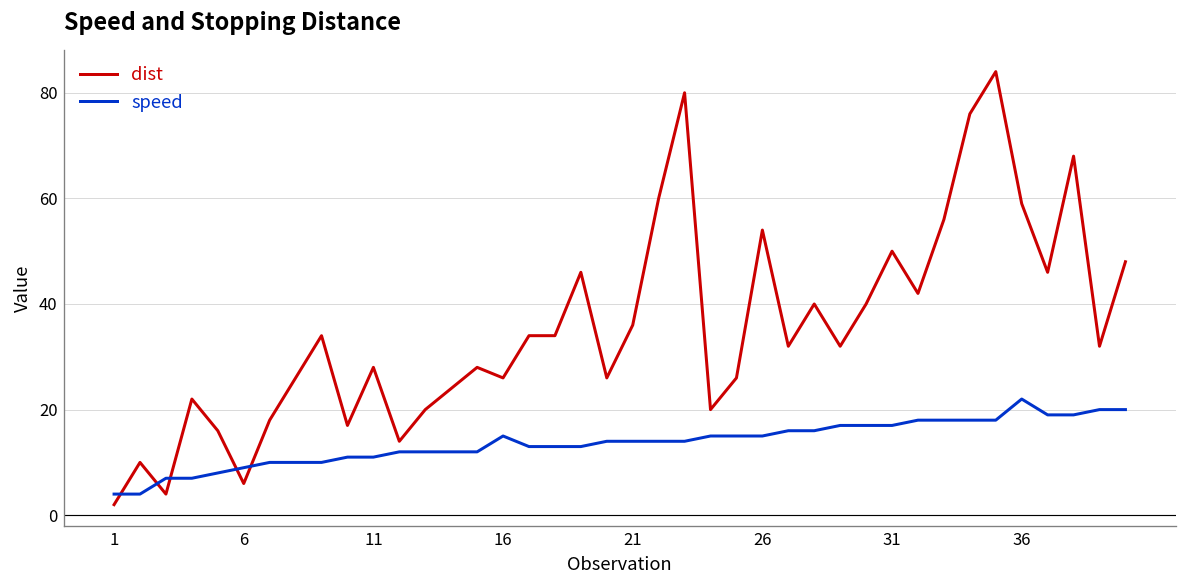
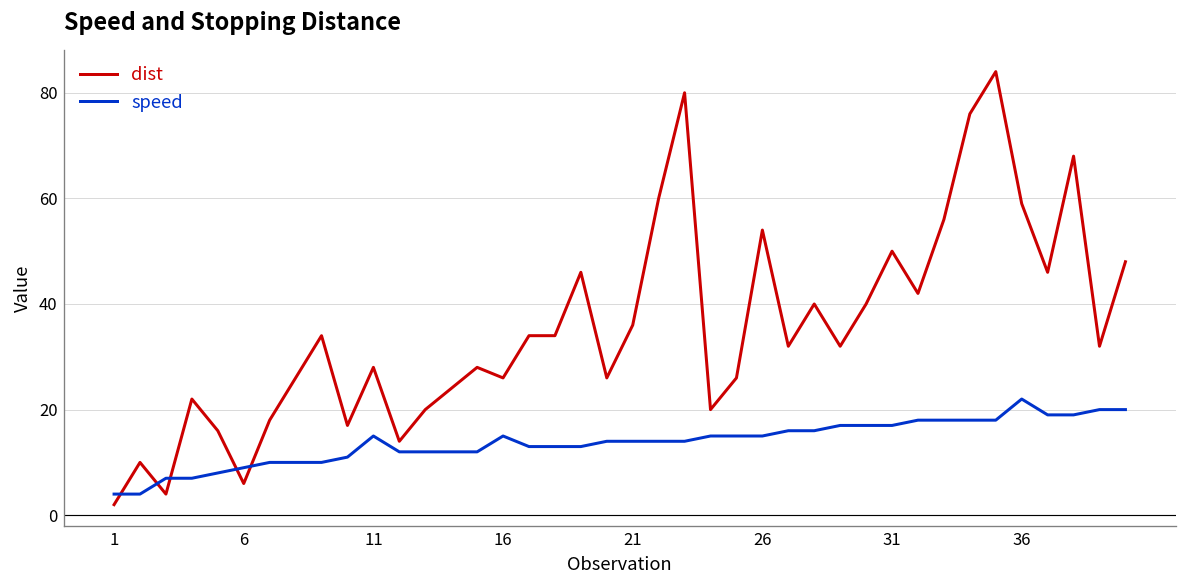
speed, 11: 11 -> 15
